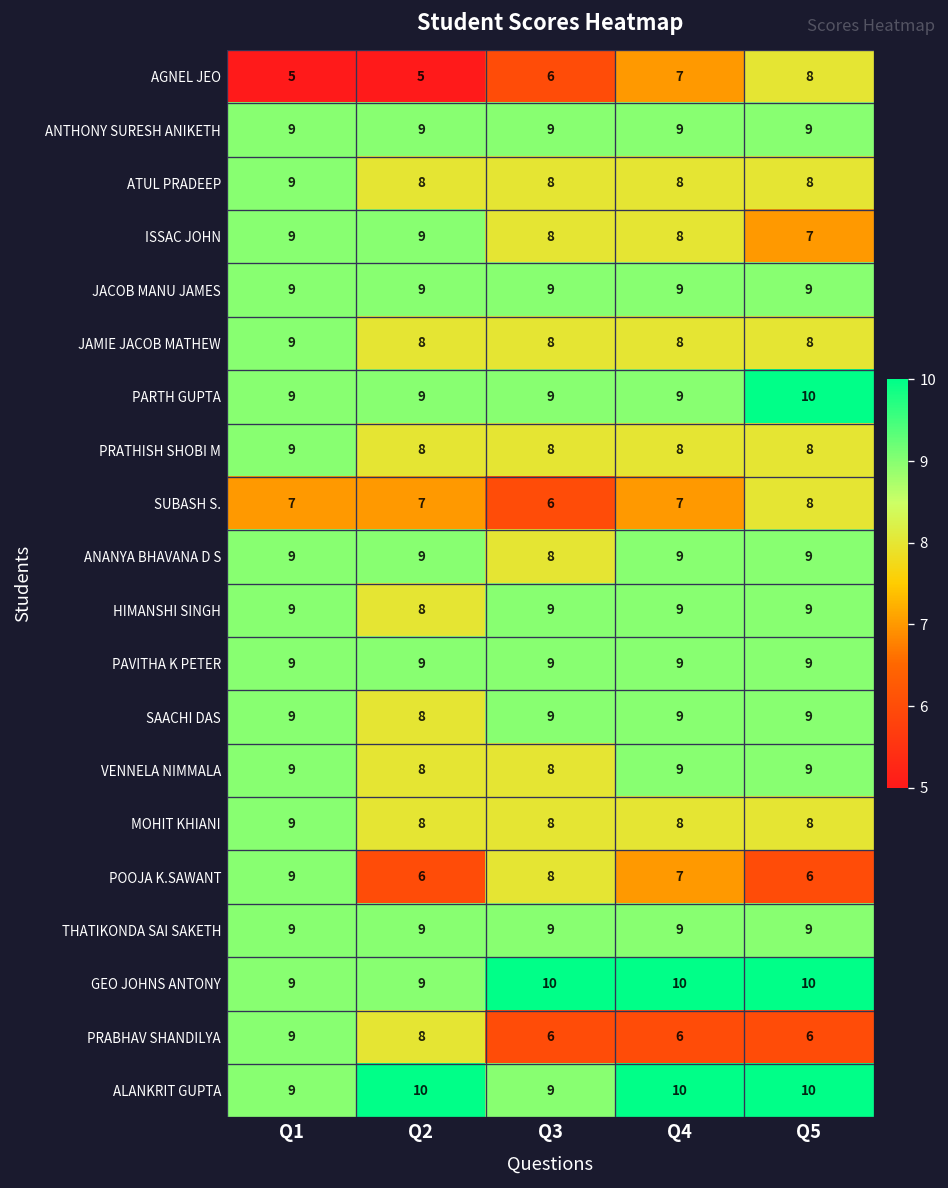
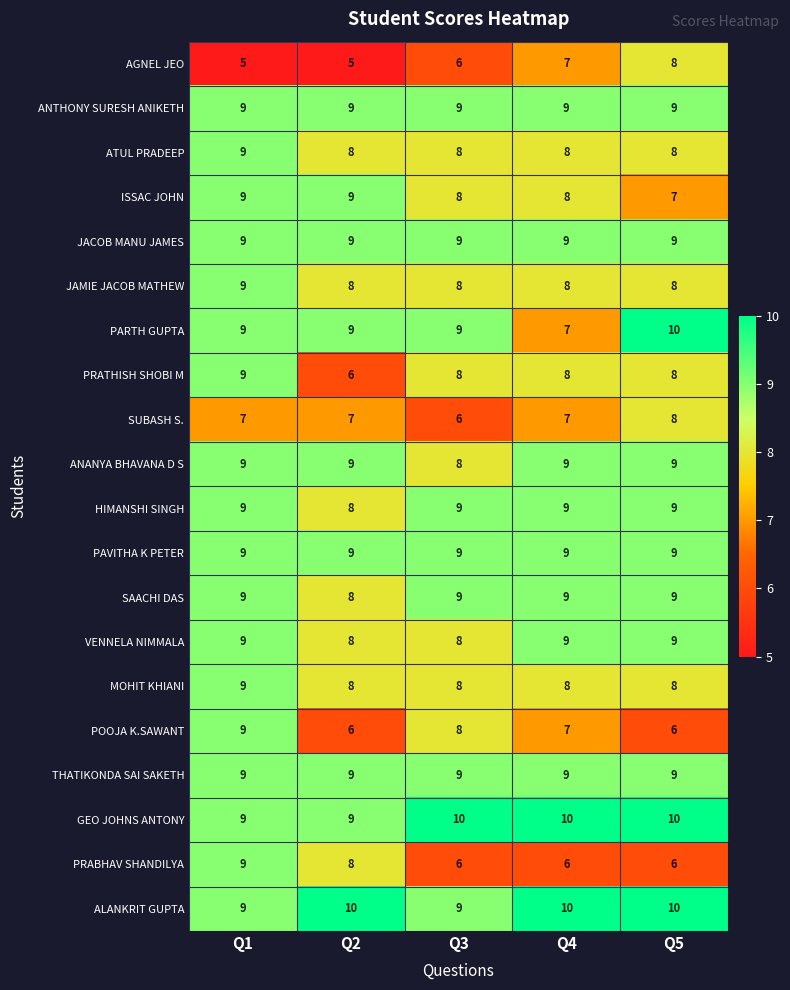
PARTH GUPTA, Q4: 9 -> 7
PRATHISH SHOBI M, Q2: 8 -> 6
